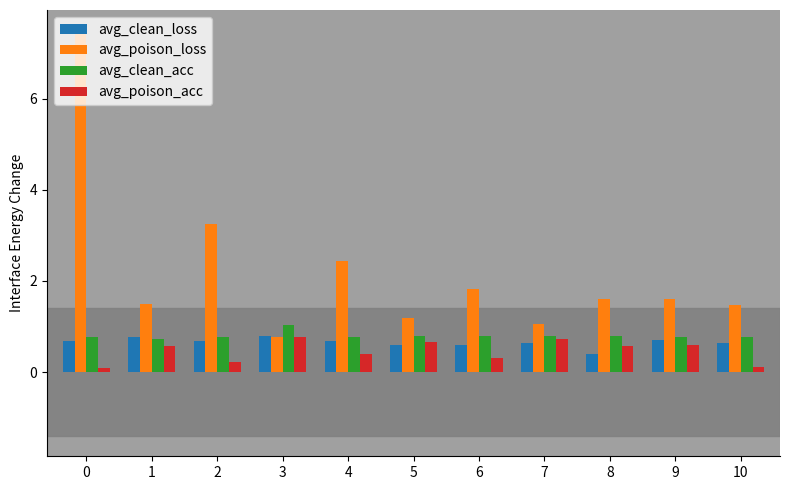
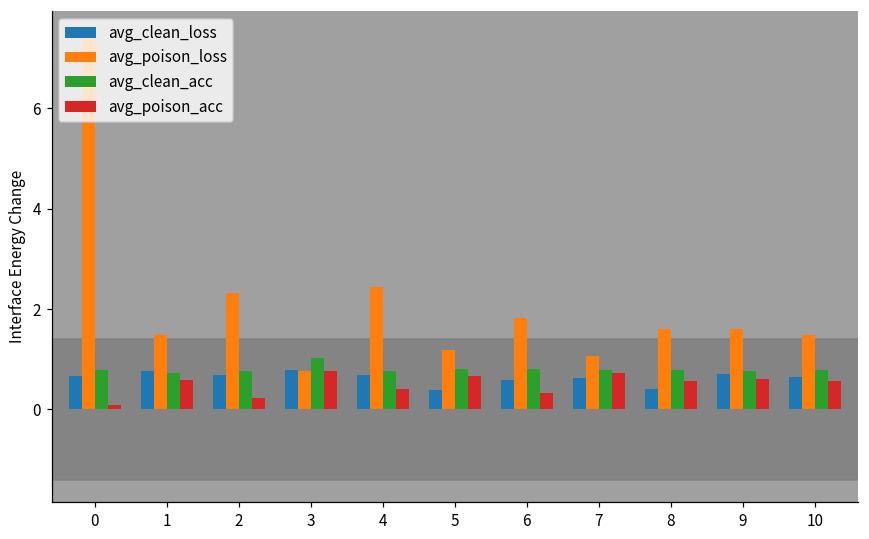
avg_poison_loss, 2: 3.3 -> 2.3
avg_clean_loss, 5: 0.6 -> 0.4
avg_poison_acc, 10: 0.1 -> 0.6
